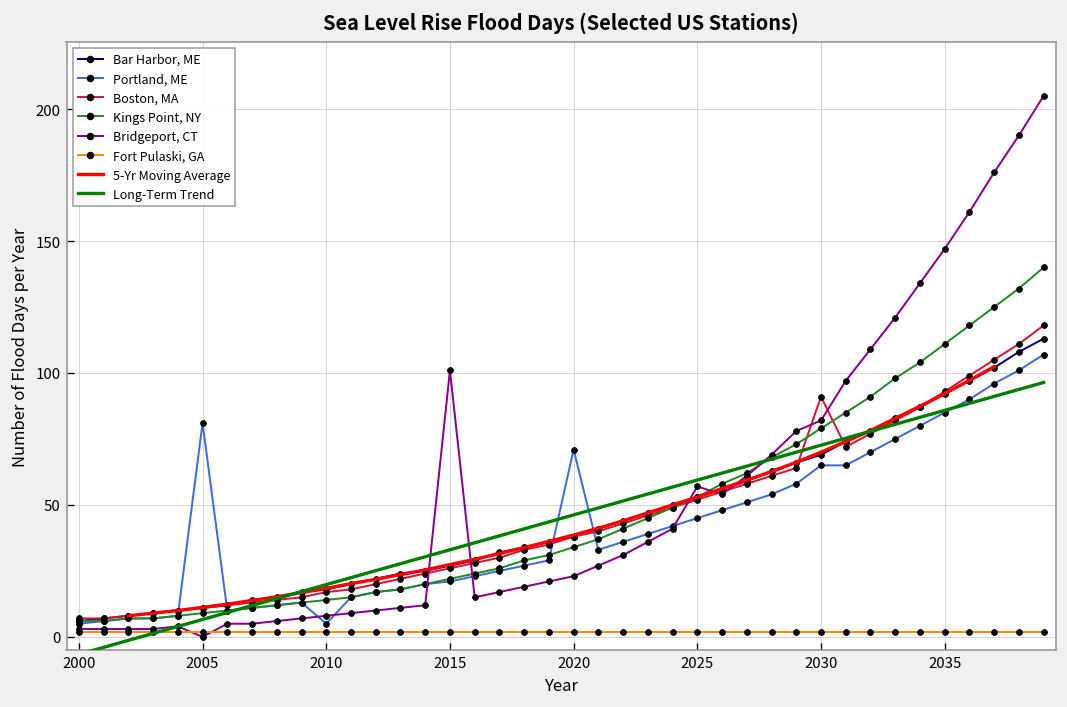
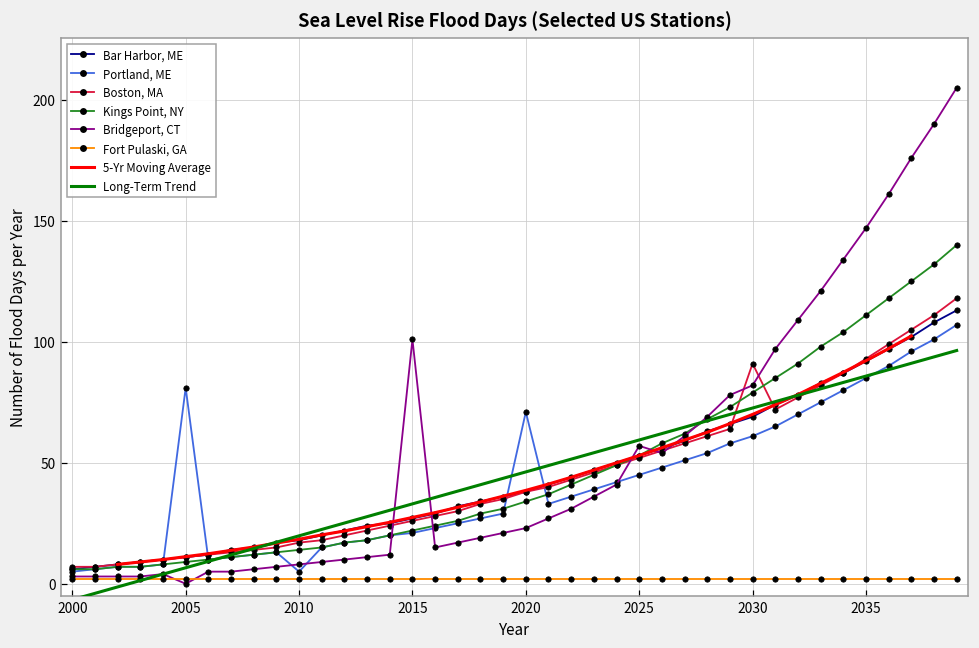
Portland, ME, 2030: 65 -> 61
